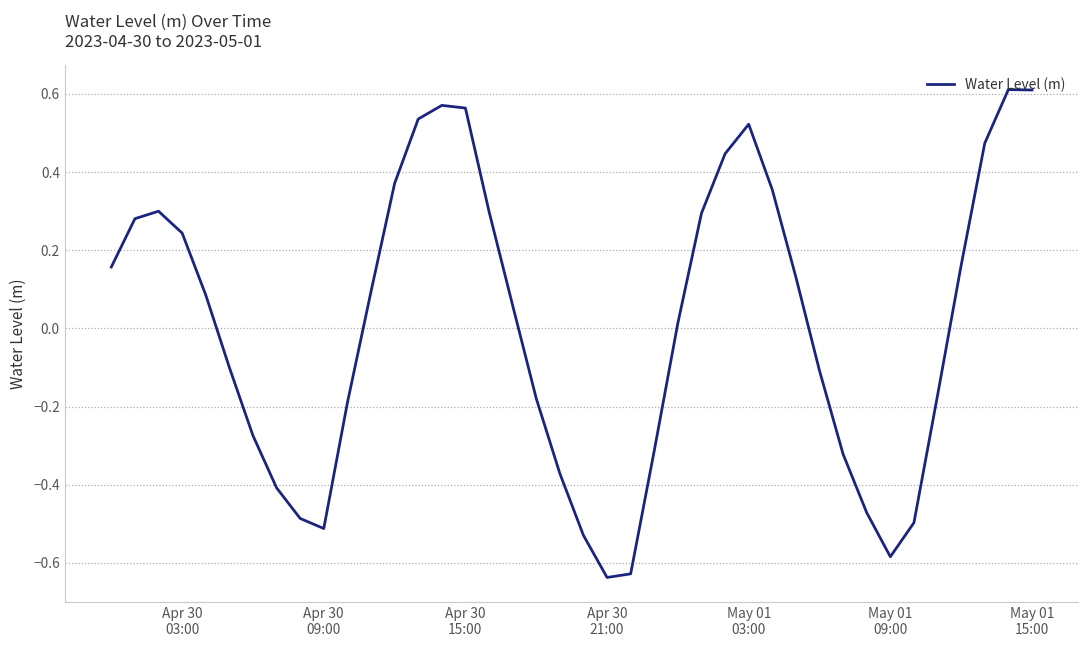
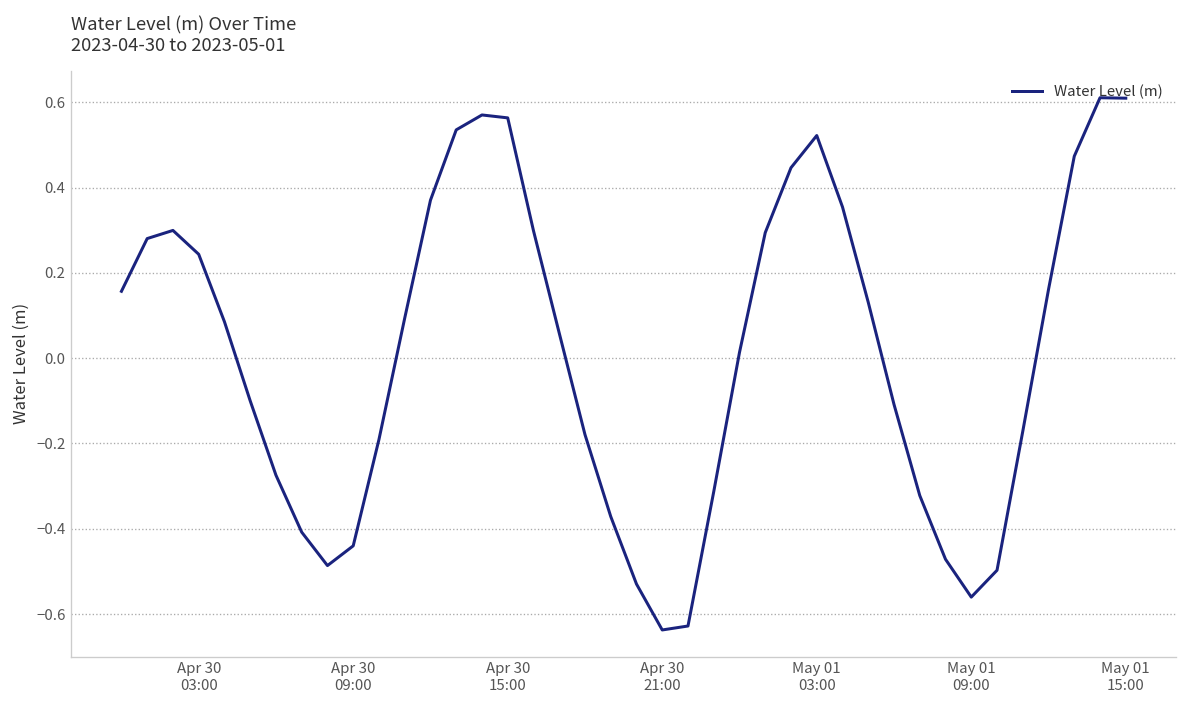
Apr 30 09:00: -0.51 -> -0.44
May 01 09:00: -0.58 -> -0.56
